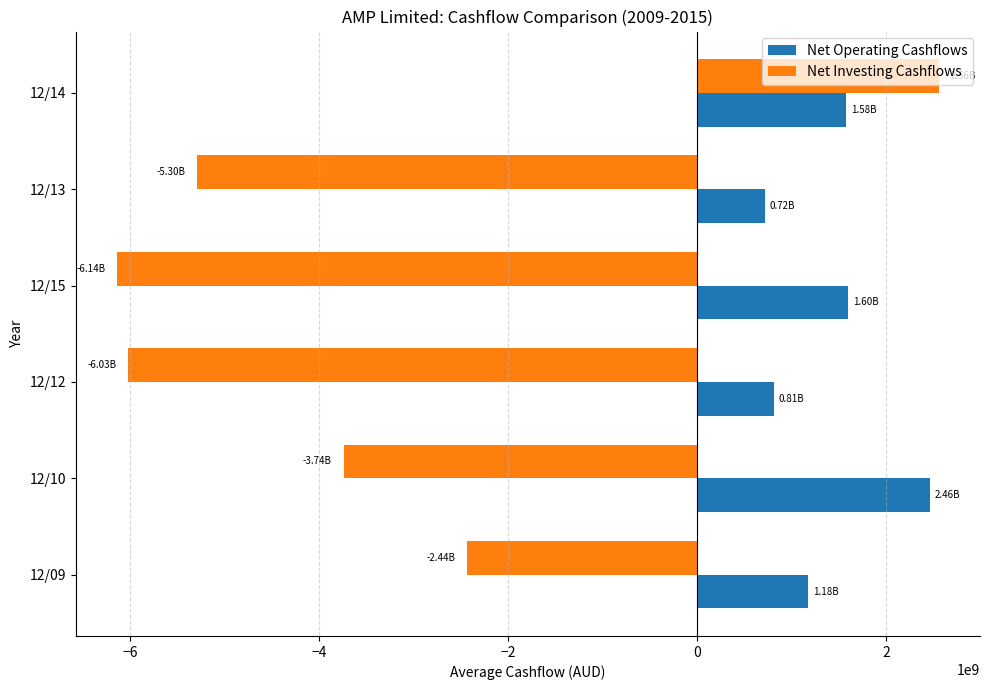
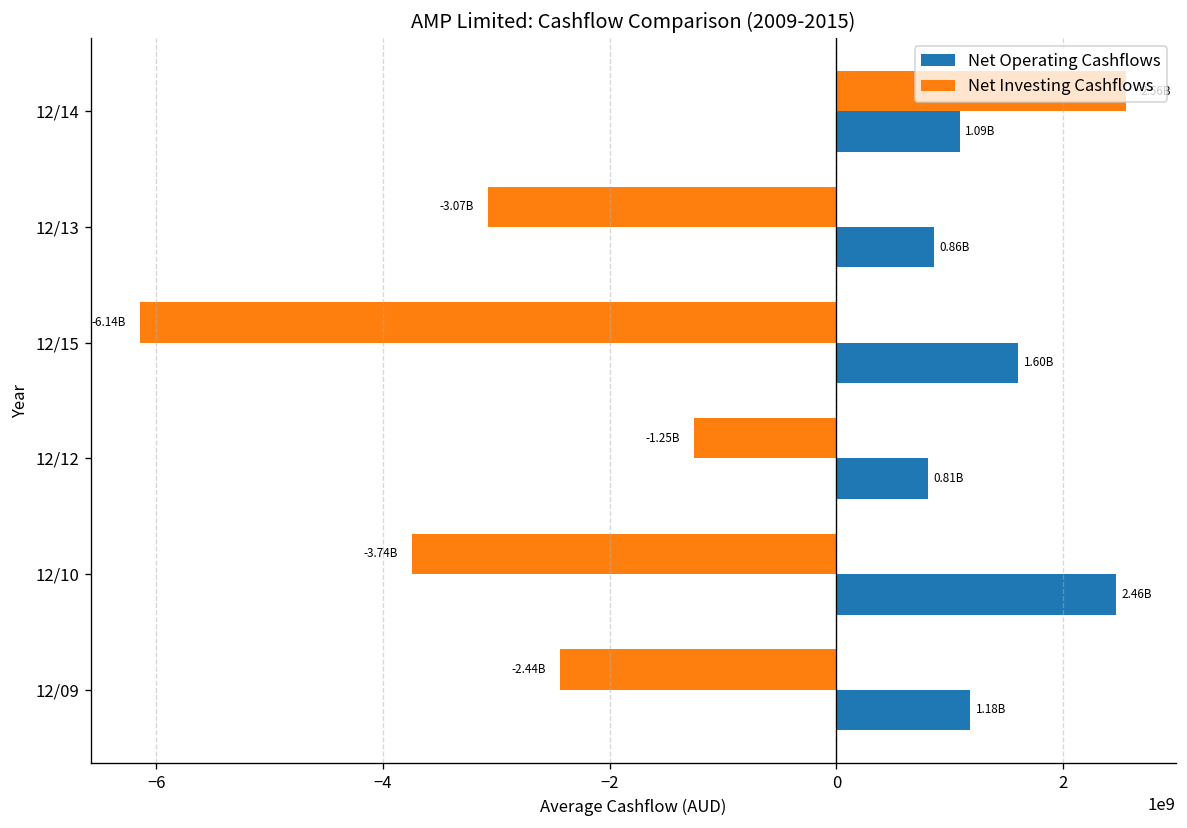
Net Operating Cashflows, 12/14: 1.58B -> 1.09B
Net Investing Cashflows, 12/13: -5.30B -> -3.07B
Net Operating Cashflows, 12/13: 0.72B -> 0.86B
Net Investing Cashflows, 12/12: -6.03B -> -1.25B
